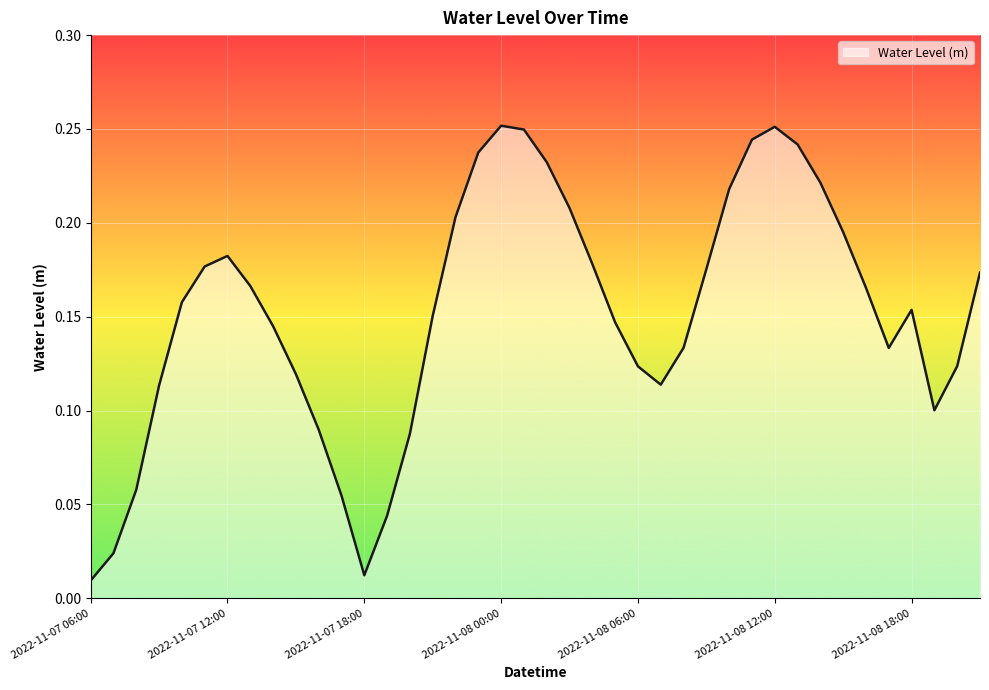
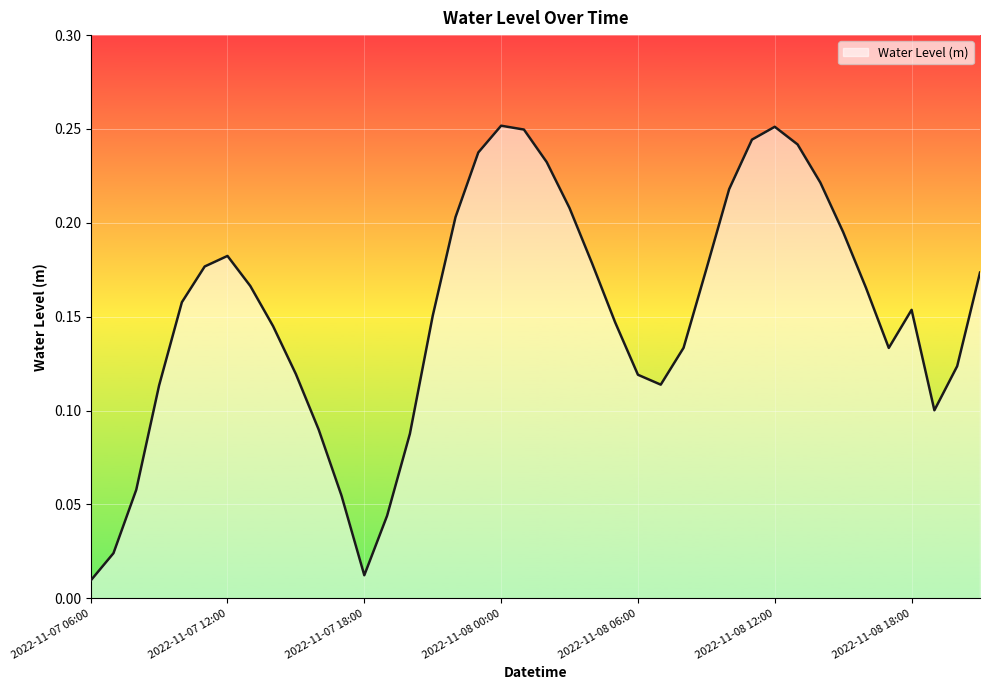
2022-11-08 06:00: 0.124 -> 0.119
